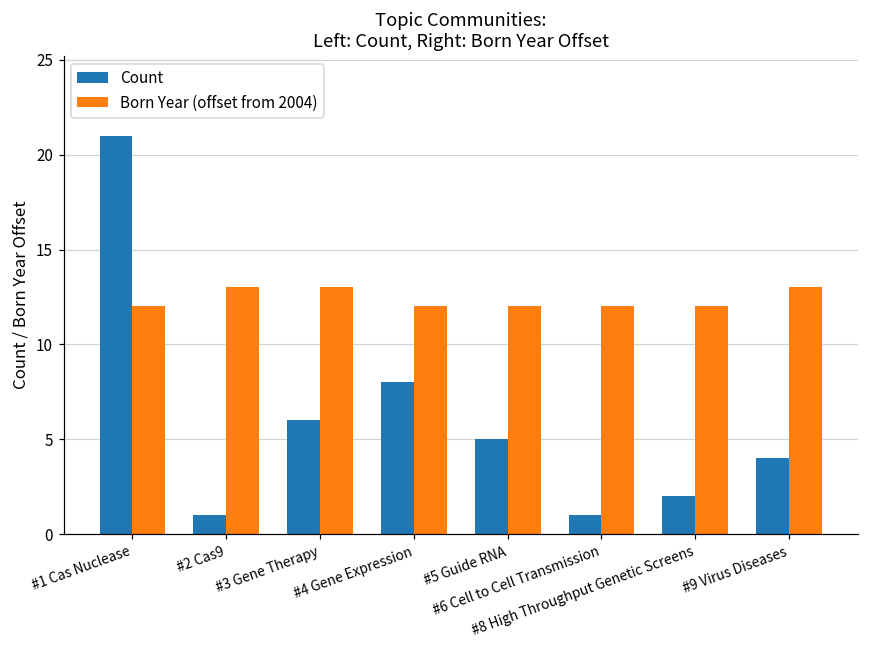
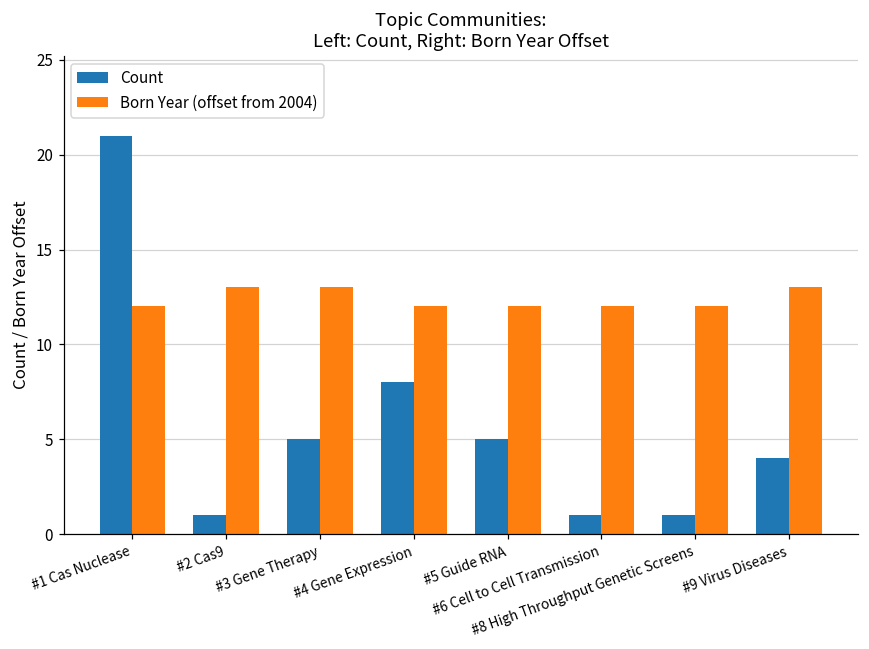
Count, #3 Gene Therapy: 6 -> 5
Count, #8 High Throughput Genetic Screens: 2 -> 1
